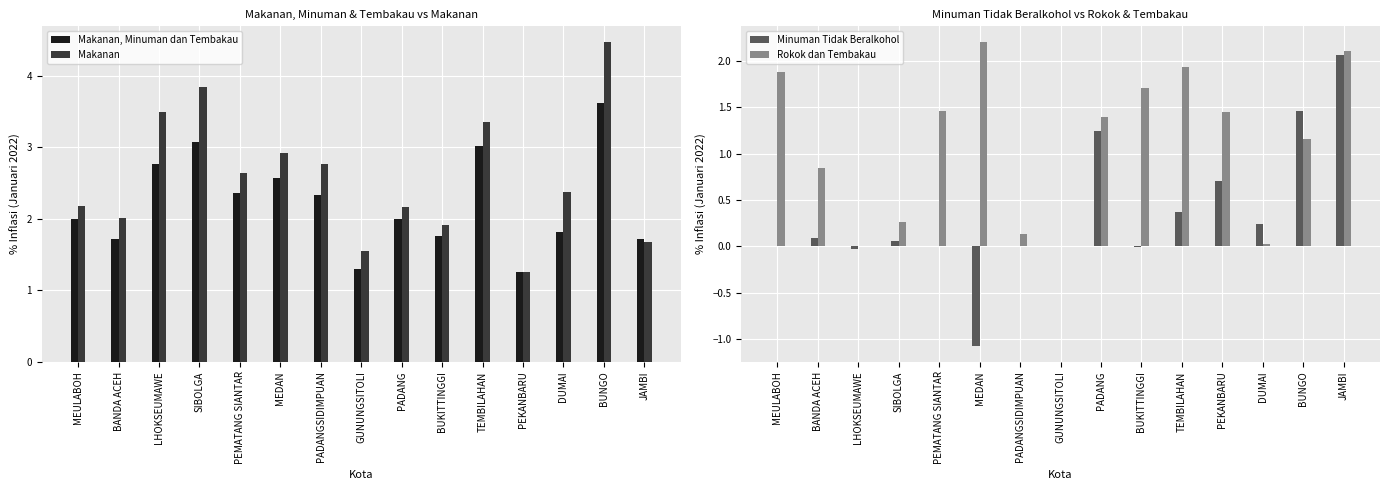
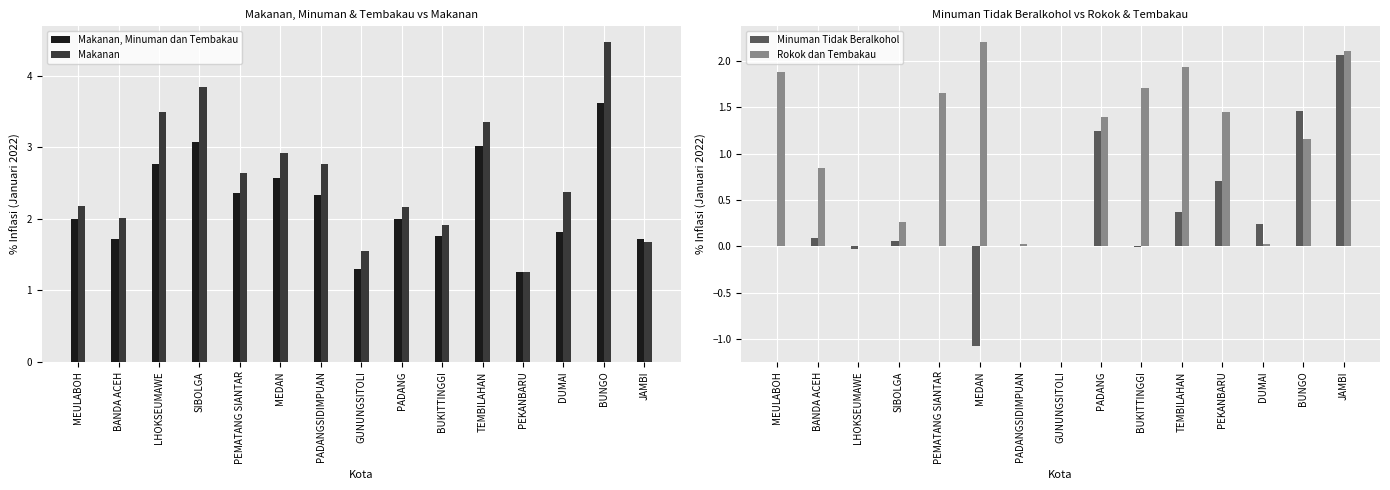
Minuman Tidak Beralkohol vs Rokok & Tembakau, Rokok dan Tembakau, PEMATANG SIANTAR: 1.5 -> 1.7
Minuman Tidak Beralkohol vs Rokok & Tembakau, Rokok dan Tembakau, PADANGSIDIMPUAN: 0.1 -> 0.0
